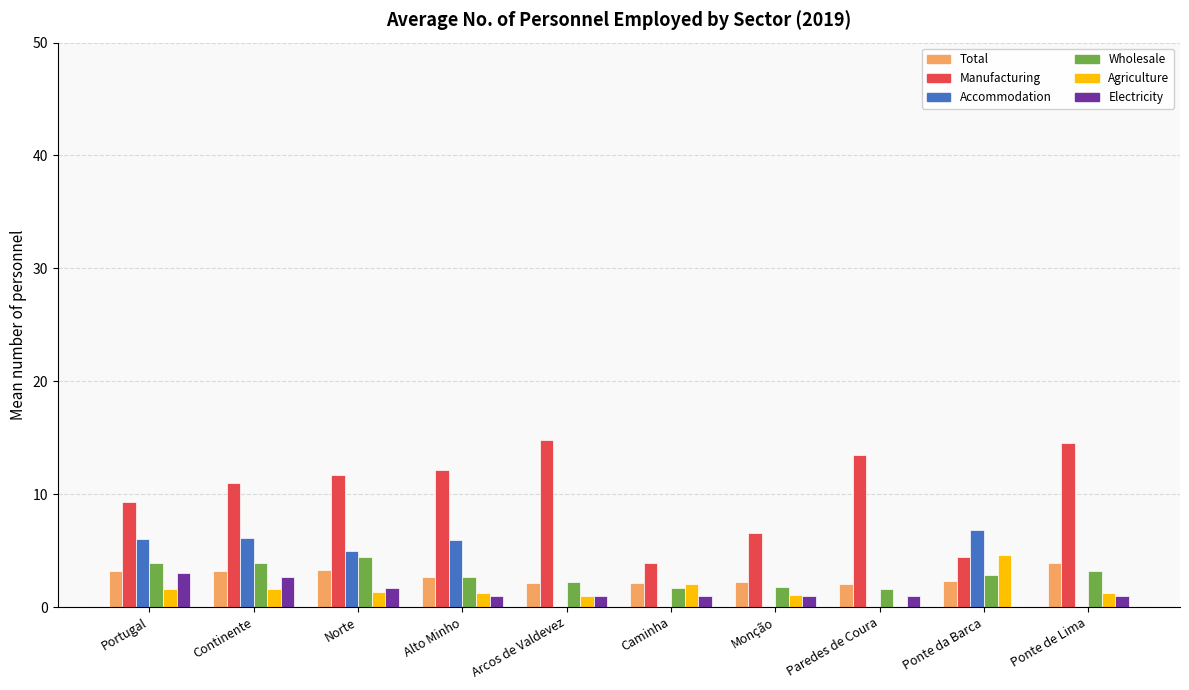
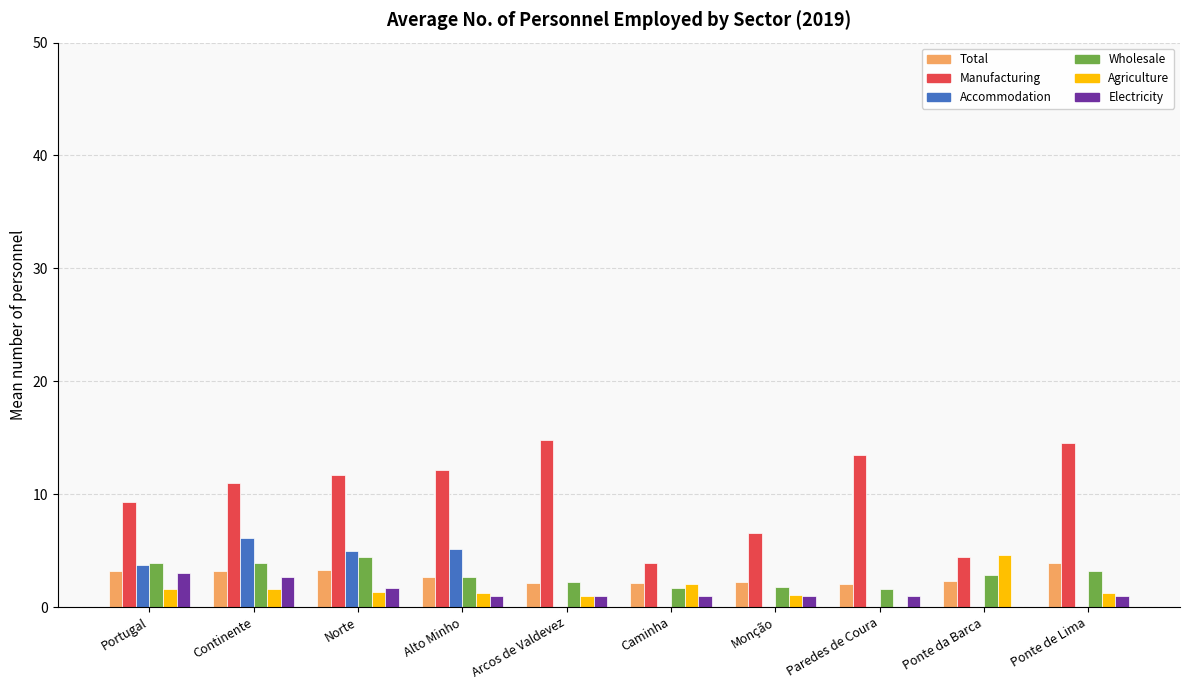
Accommodation, Portugal: 6.0 -> 3.7
Accommodation, Alto Minho: 5.9 -> 5.1
Accommodation, Ponte da Barca: 6.8 -> 0.0
